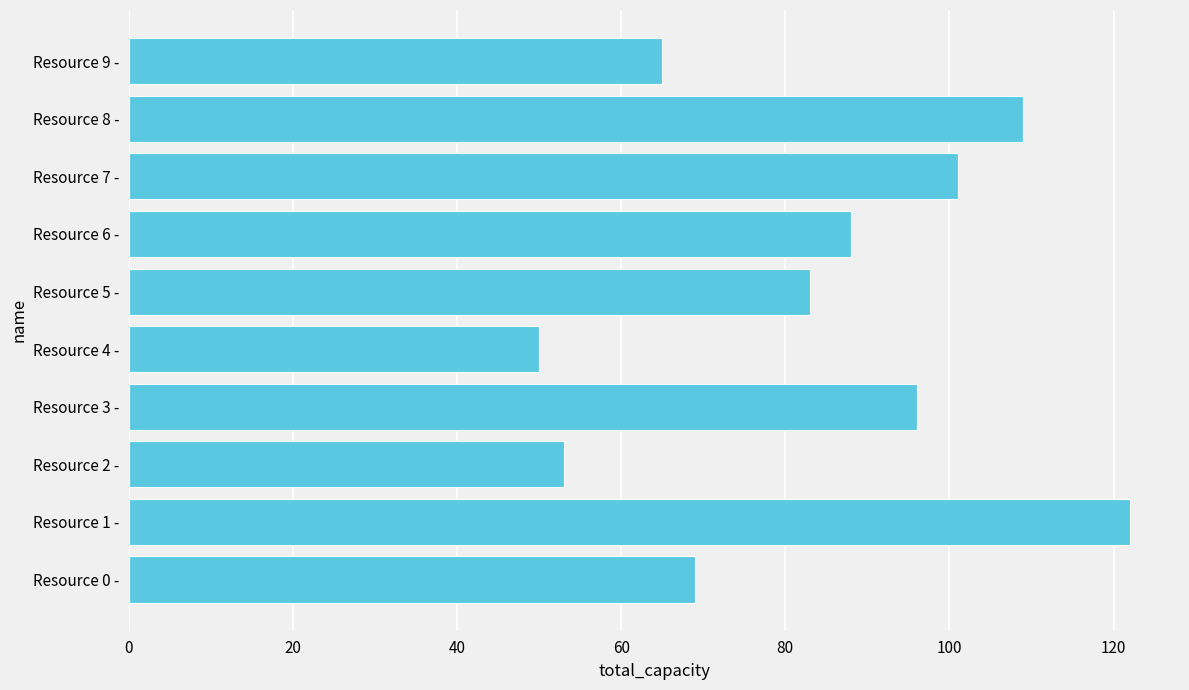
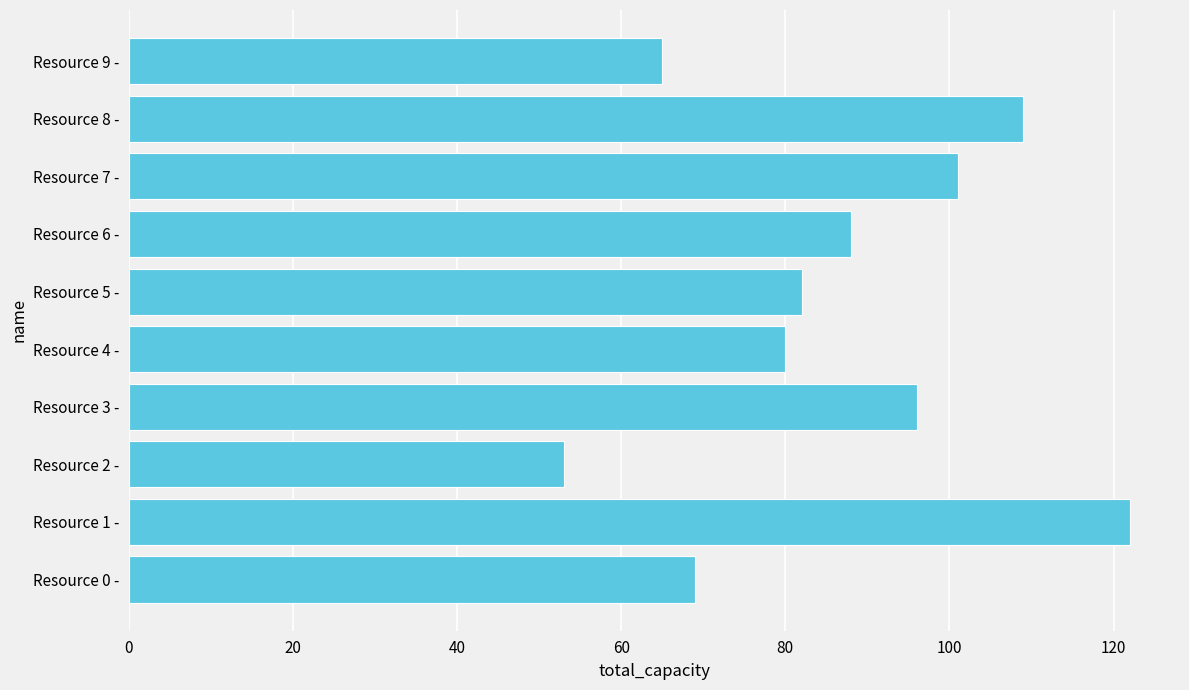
Resource 5 -: 83 -> 82
Resource 4 -: 50 -> 80
